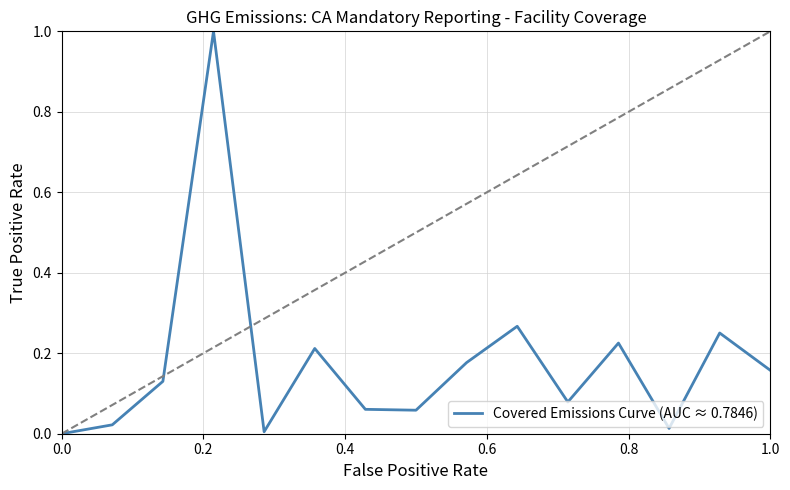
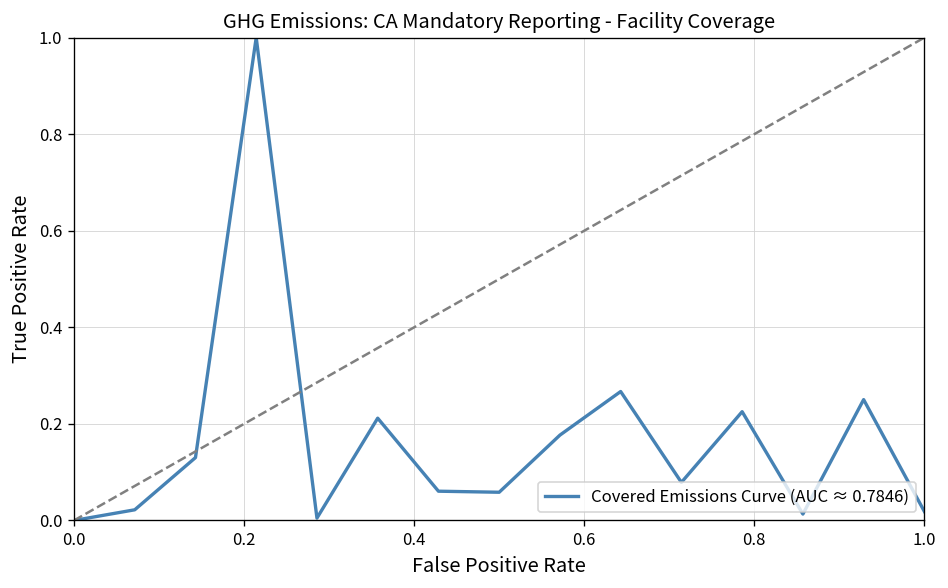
Covered Emissions Curve (AUC ≈ 0.7846), 1.0: 0.16 -> 0.02
